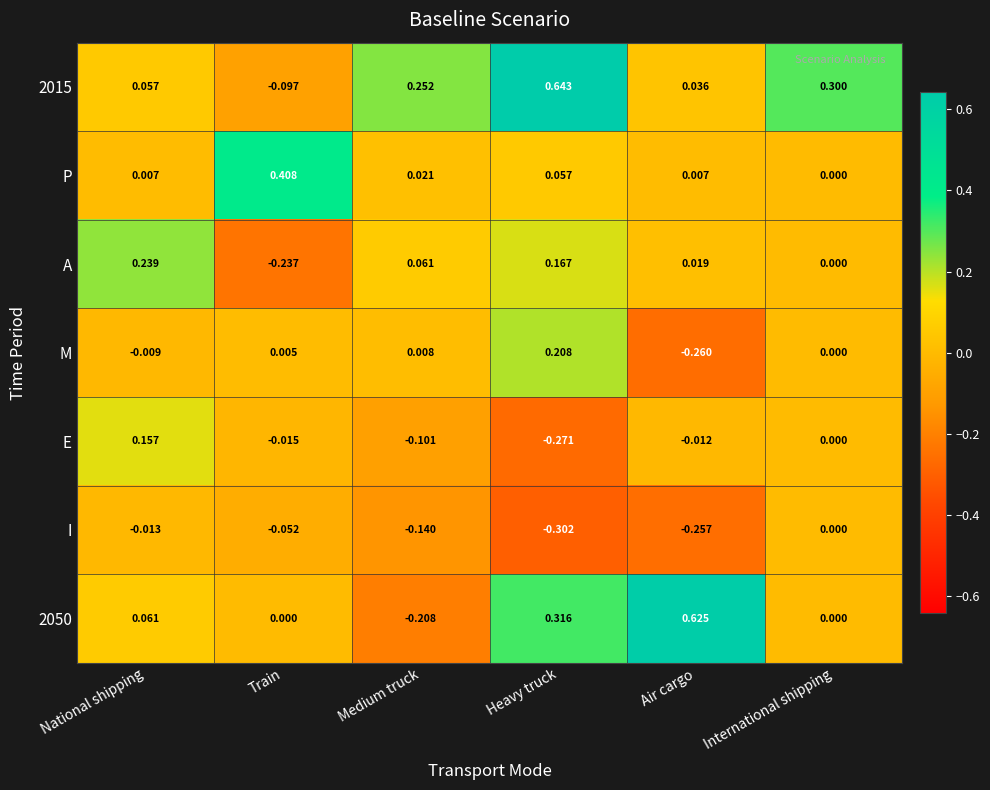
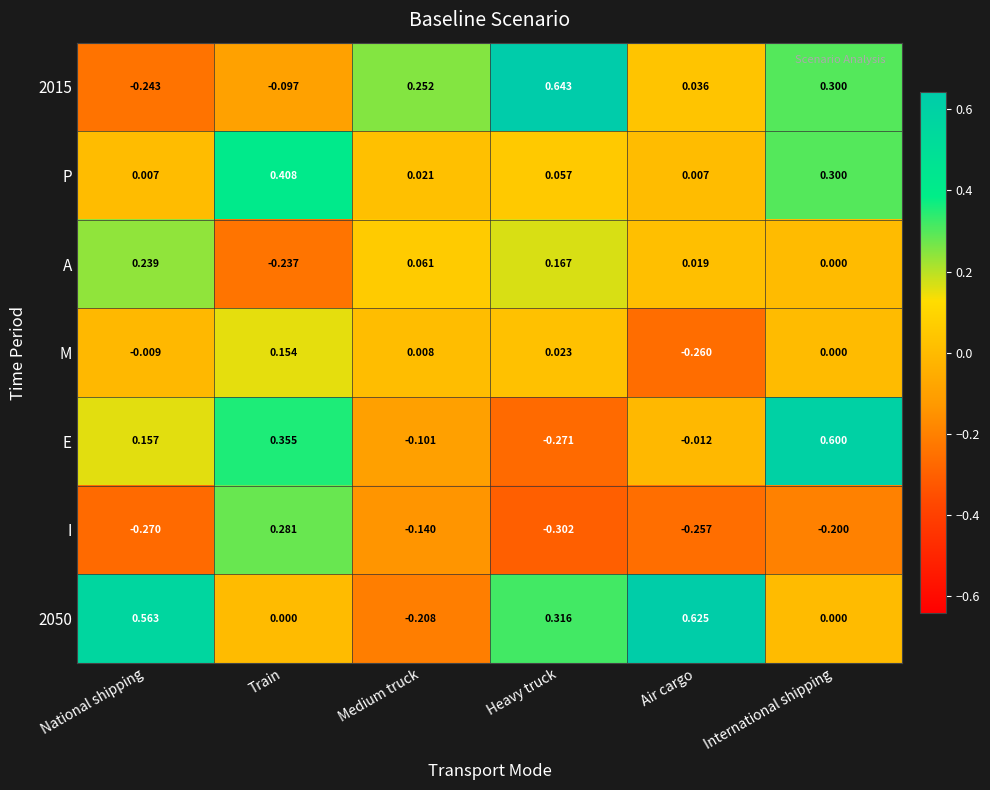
2015, National shipping: 0.057 -> -0.243
P, International shipping: 0.000 -> 0.300
M, Train: 0.005 -> 0.154
M, Heavy truck: 0.208 -> 0.023
E, Train: -0.015 -> 0.355
E, International shipping: 0.000 -> 0.600
I, National shipping: -0.013 -> -0.270
I, Train: -0.052 -> 0.281
I, International shipping: 0.000 -> -0.200
2050, National shipping: 0.061 -> 0.563
